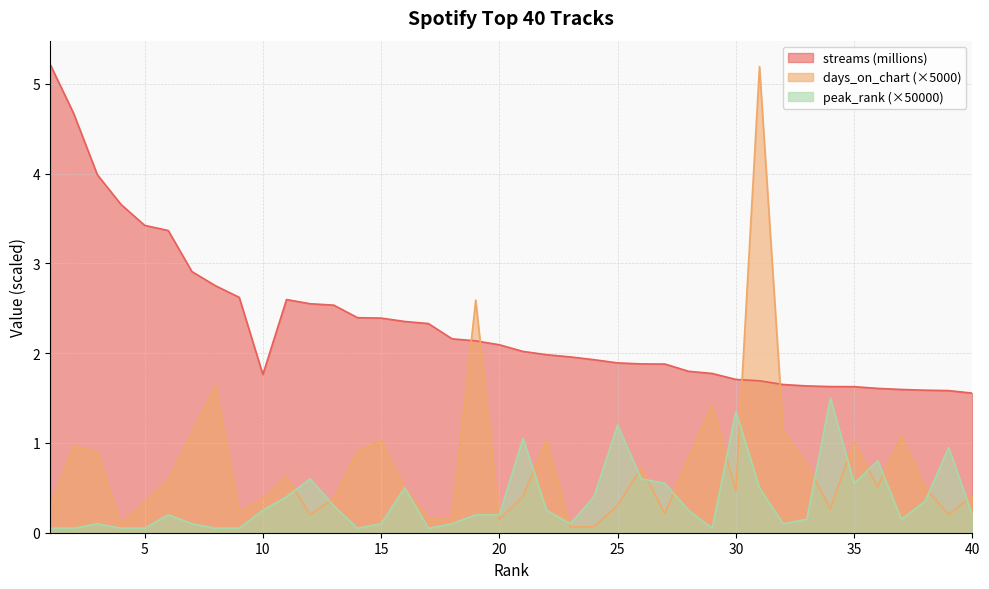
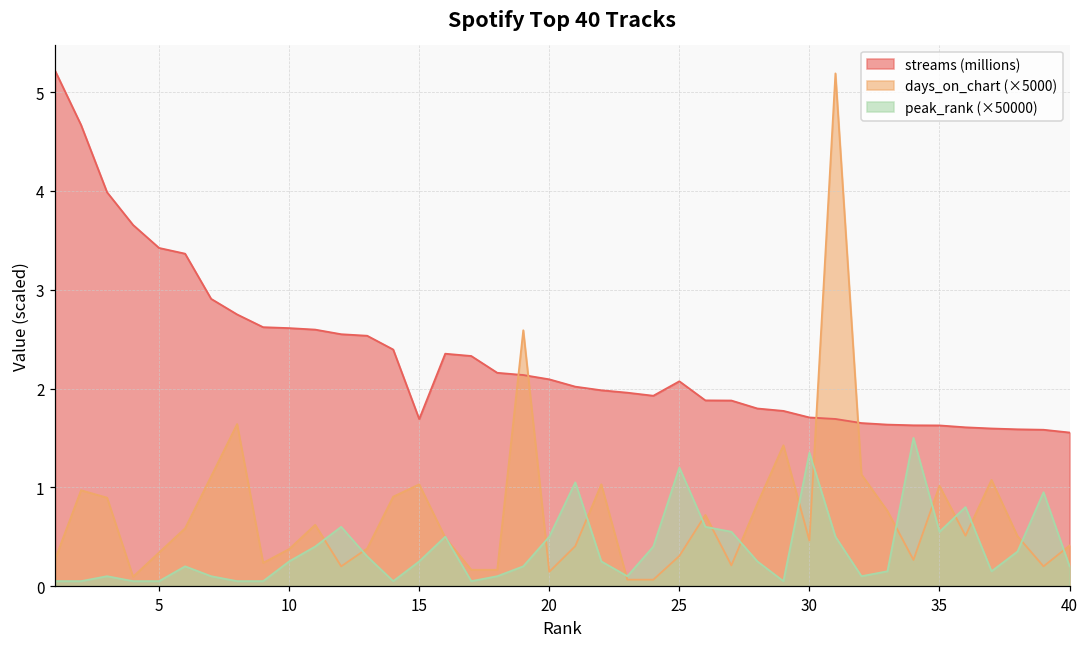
streams (millions), 10: 1.8 -> 2.6
streams (millions), 15: 2.4 -> 1.7
peak_rank (×50000), 15: 0.1 -> 0.3
peak_rank (×50000), 20: 0.2 -> 0.5
streams (millions), 25: 1.9 -> 2.1
